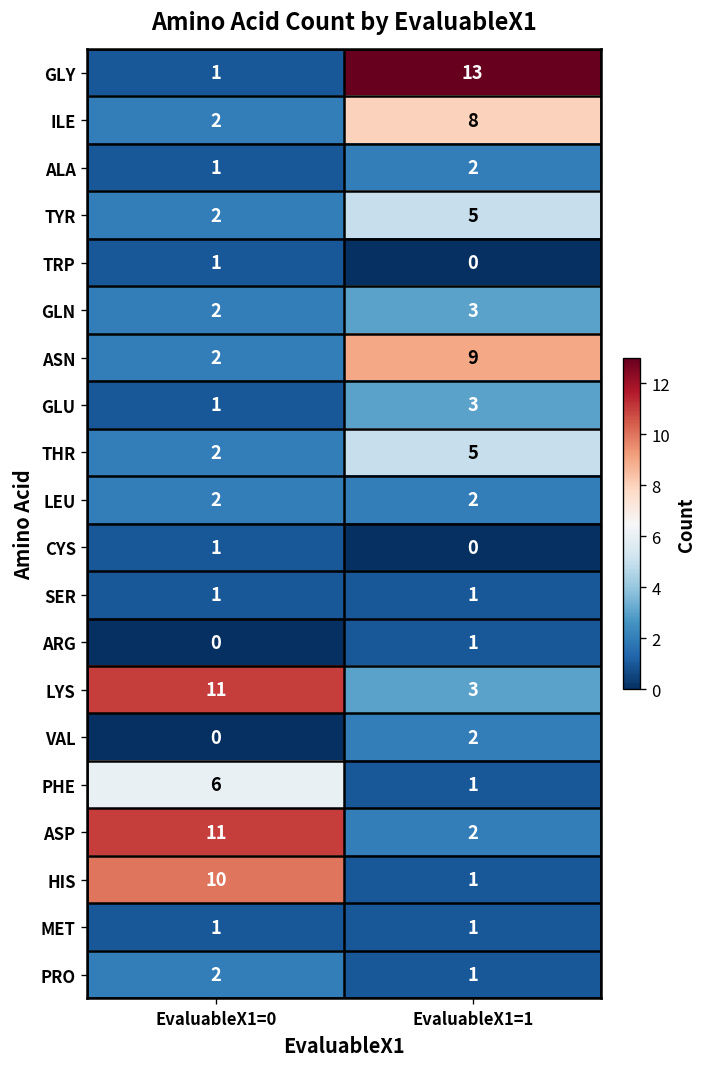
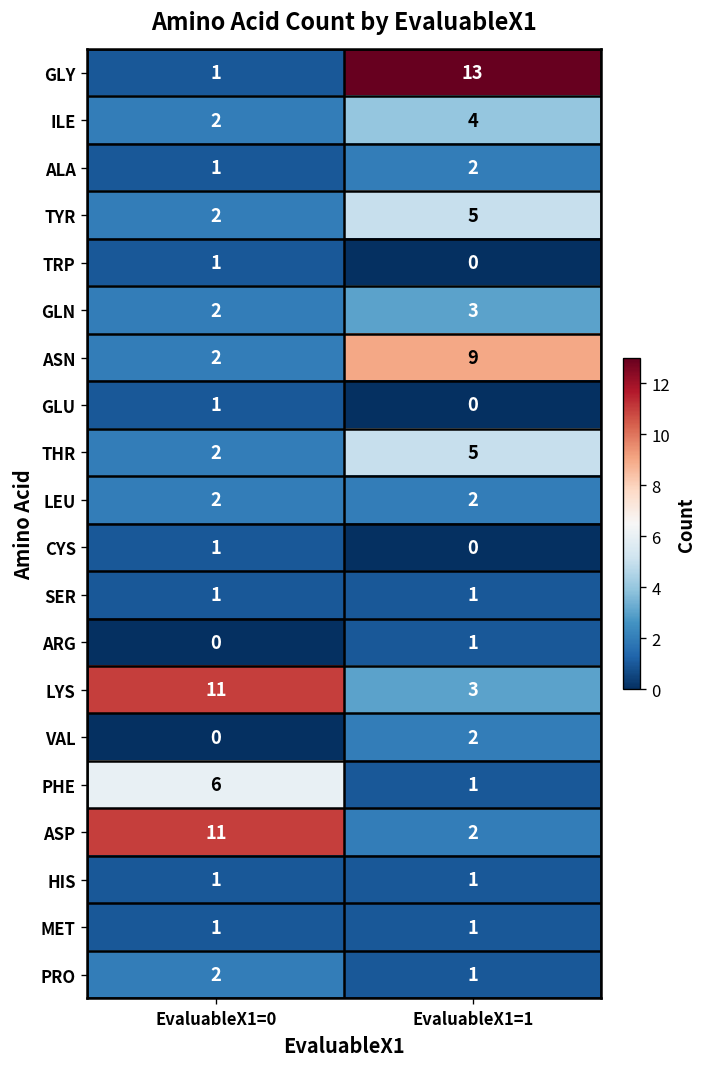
ILE, EvaluableX1=1: 8 -> 4
GLU, EvaluableX1=1: 3 -> 0
HIS, EvaluableX1=0: 10 -> 1
